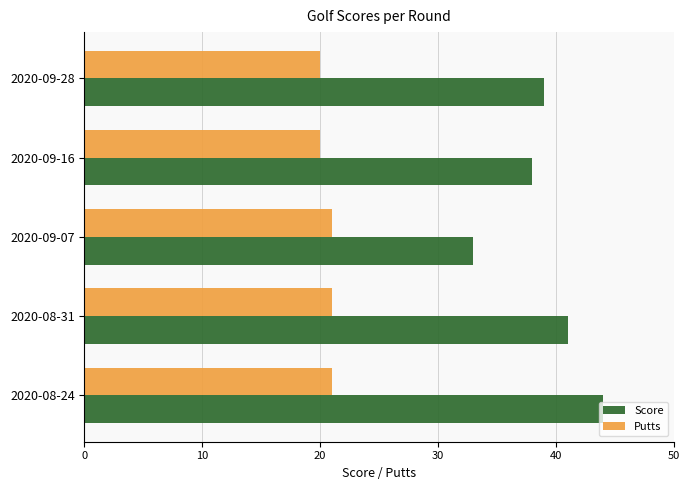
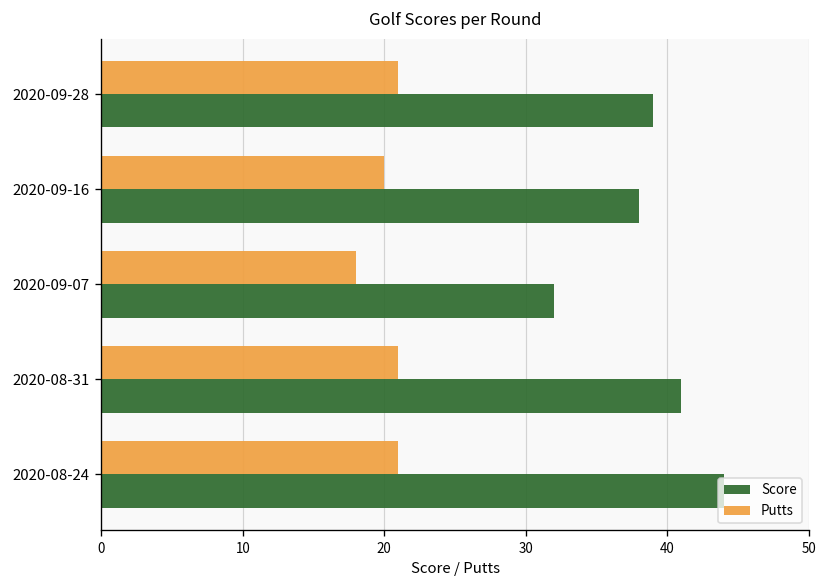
Putts, 2020-09-28: 20 -> 21
Putts, 2020-09-07: 21 -> 18
Score, 2020-09-07: 33 -> 32
